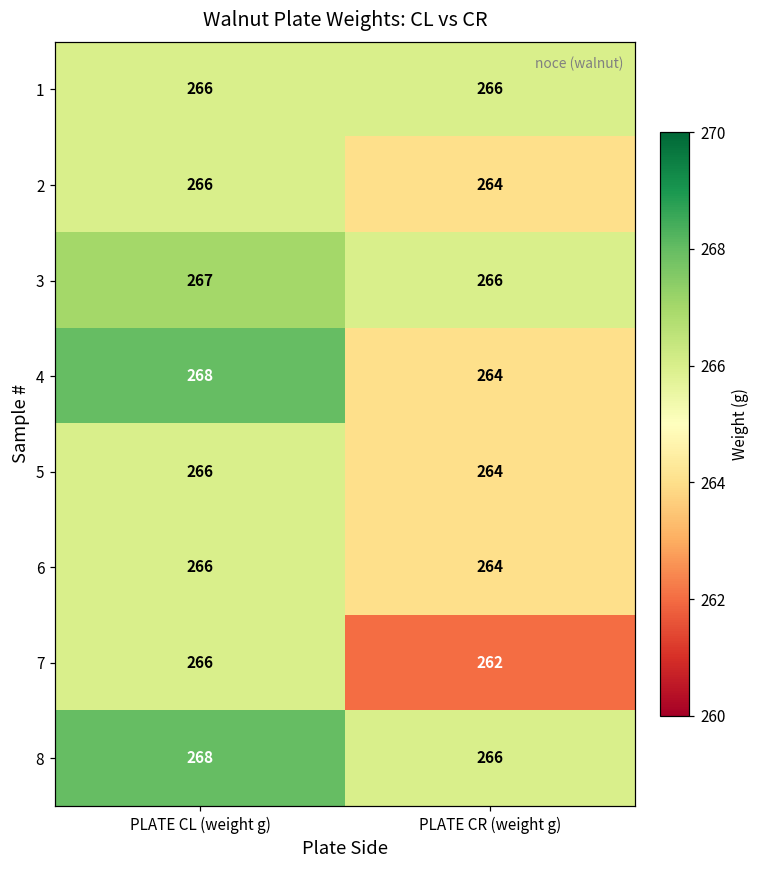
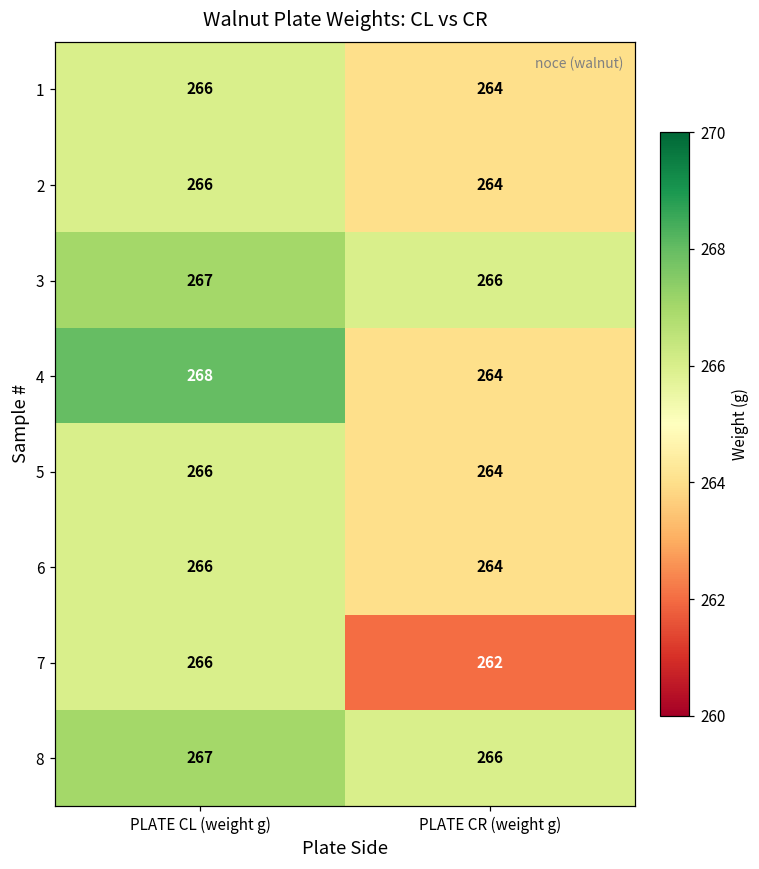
1, PLATE CR (weight g): 266 -> 264
8, PLATE CL (weight g): 268 -> 267
